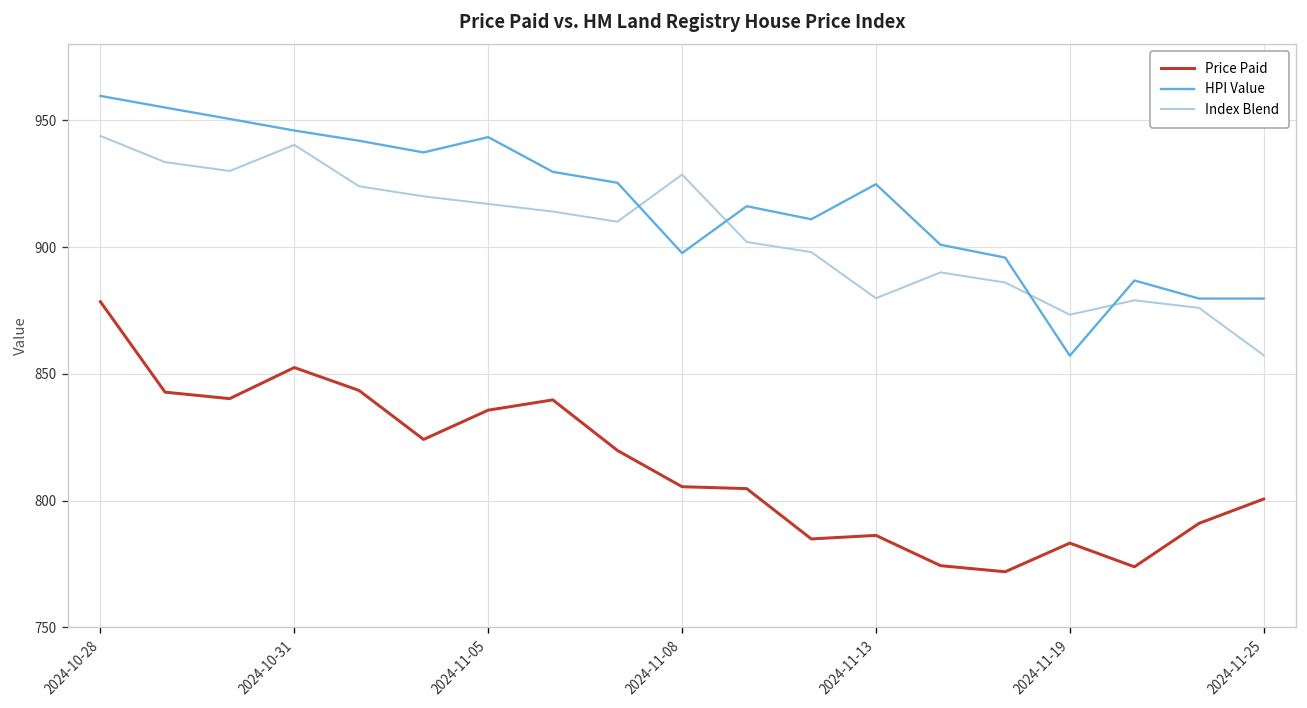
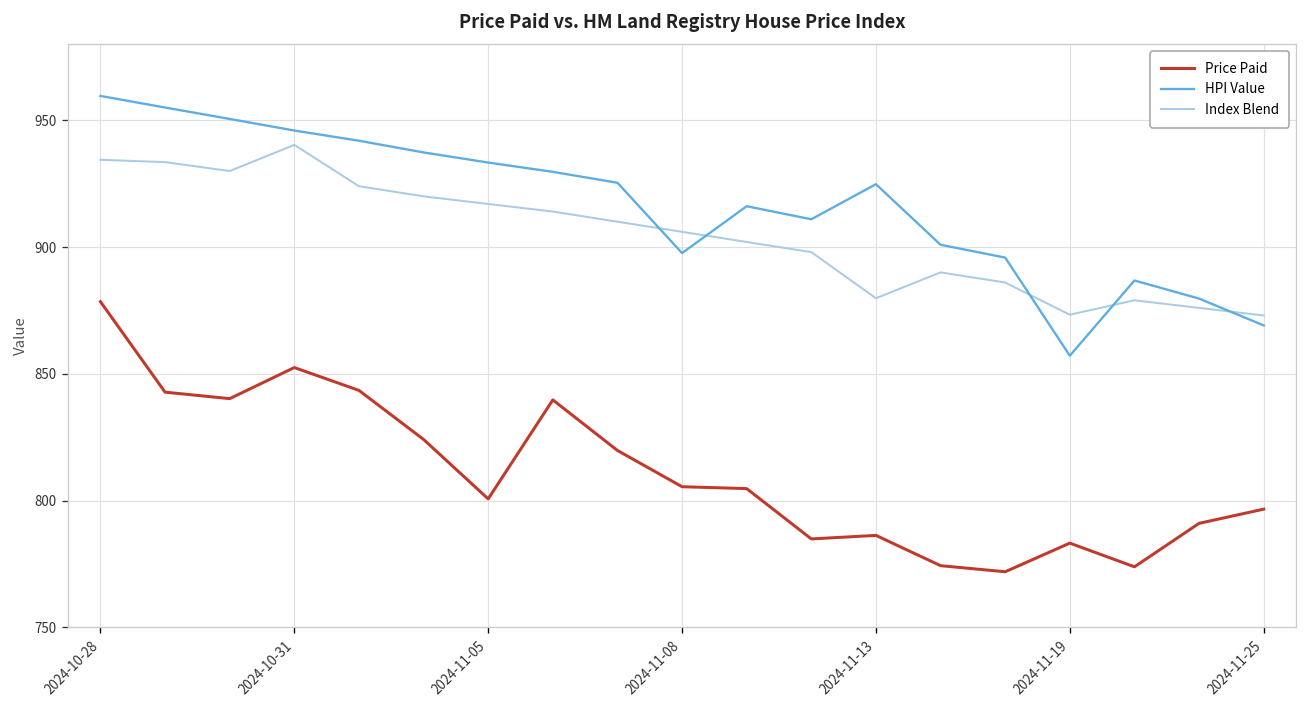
Index Blend, 2024-10-28: 944 -> 934
Price Paid, 2024-11-05: 836 -> 801
HPI Value, 2024-11-05: 943 -> 933
Index Blend, 2024-11-08: 929 -> 906
Price Paid, 2024-11-25: 801 -> 797
HPI Value, 2024-11-25: 880 -> 869
Index Blend, 2024-11-25: 857 -> 873
